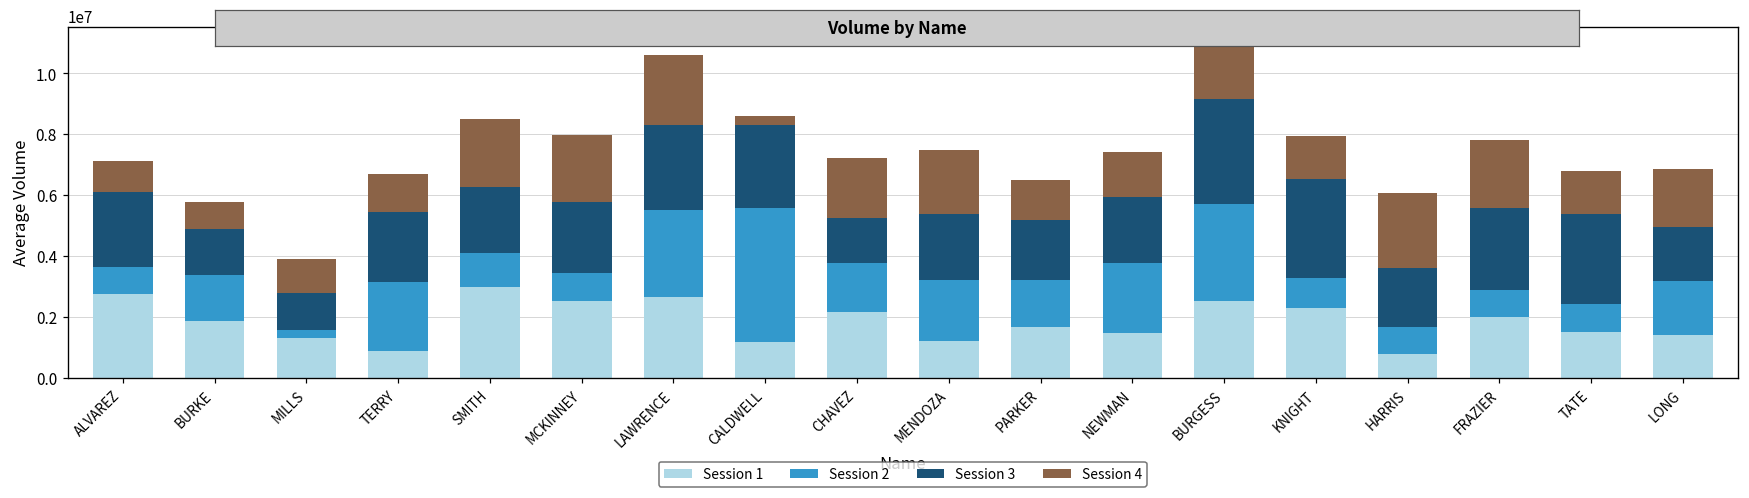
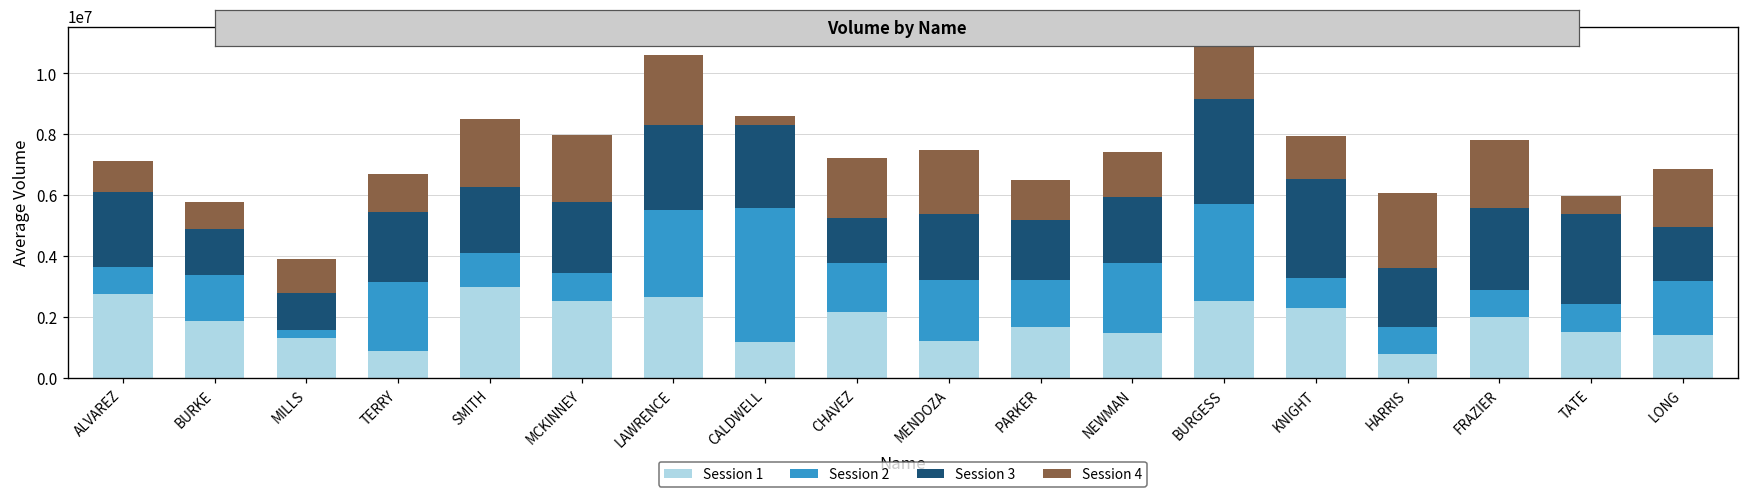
Session 4, TATE: 1400000 -> 600000
